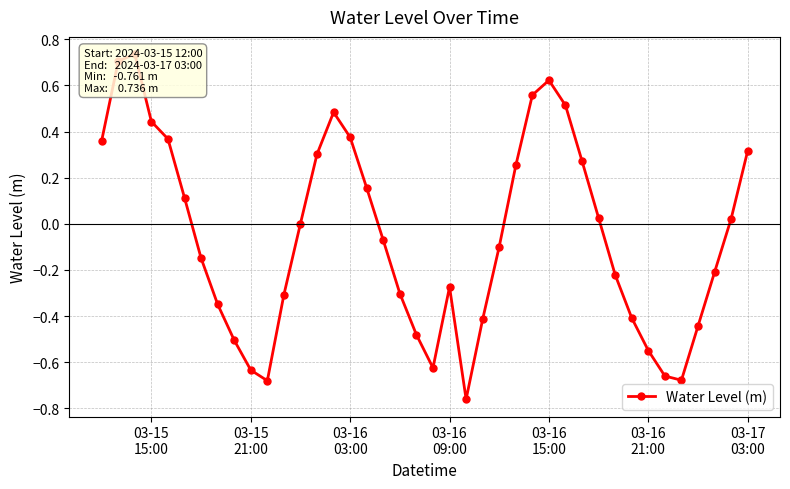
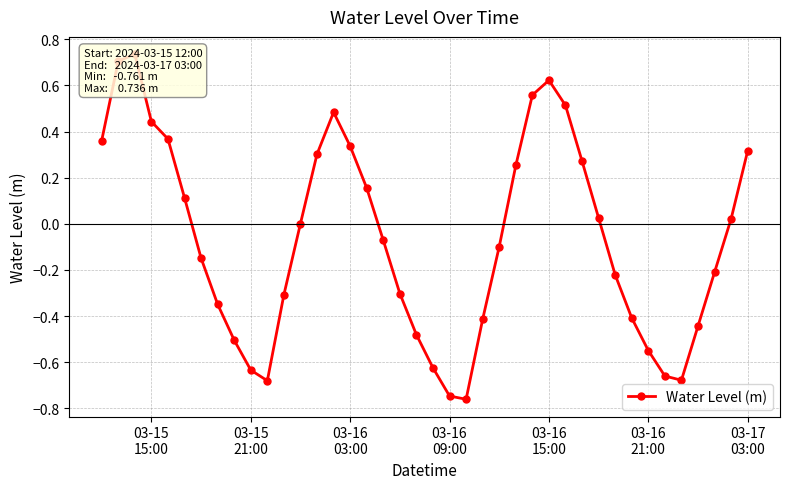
03-16 03:00: 0.38 -> 0.34
03-16 09:00: -0.27 -> -0.75
